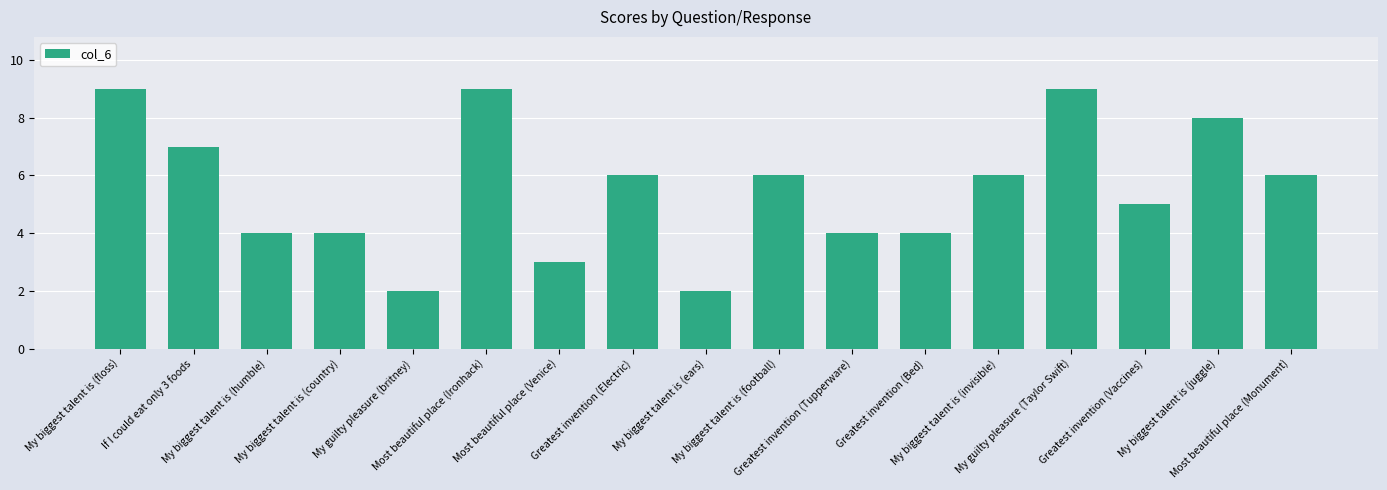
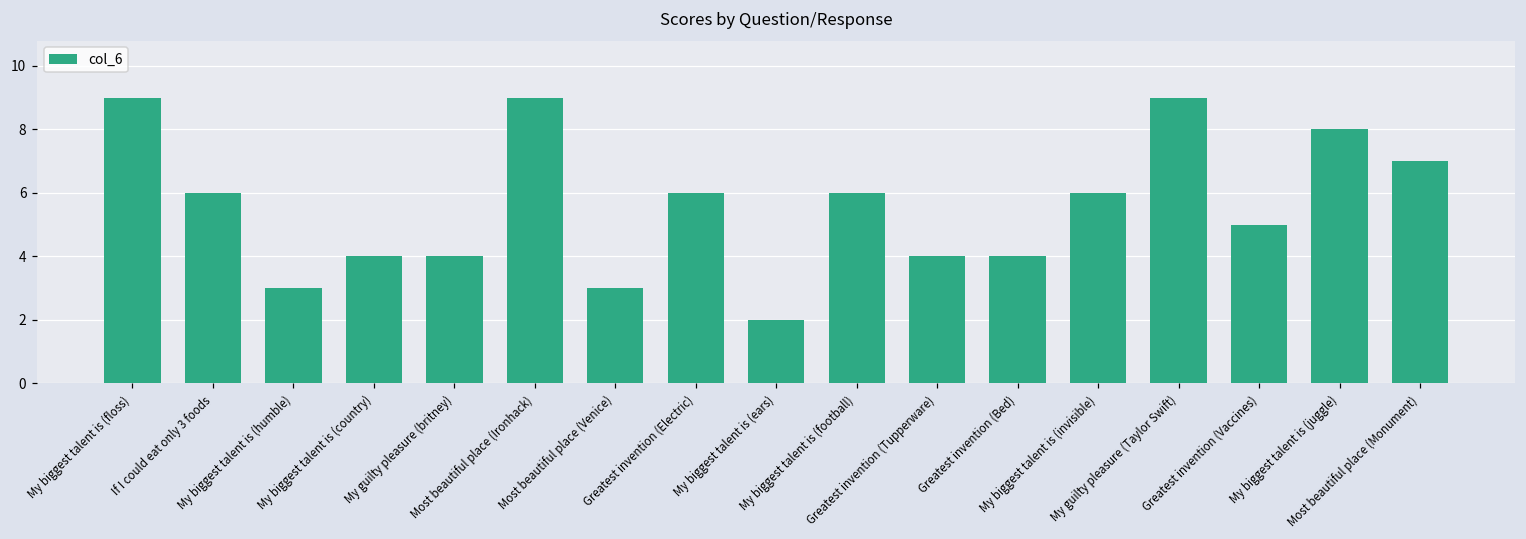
If I could eat only 3 foods: 7 -> 6
My biggest talent is (humble): 4 -> 3
My guilty pleasure (britney): 2 -> 4
Most beautiful place (Monument): 6 -> 7
